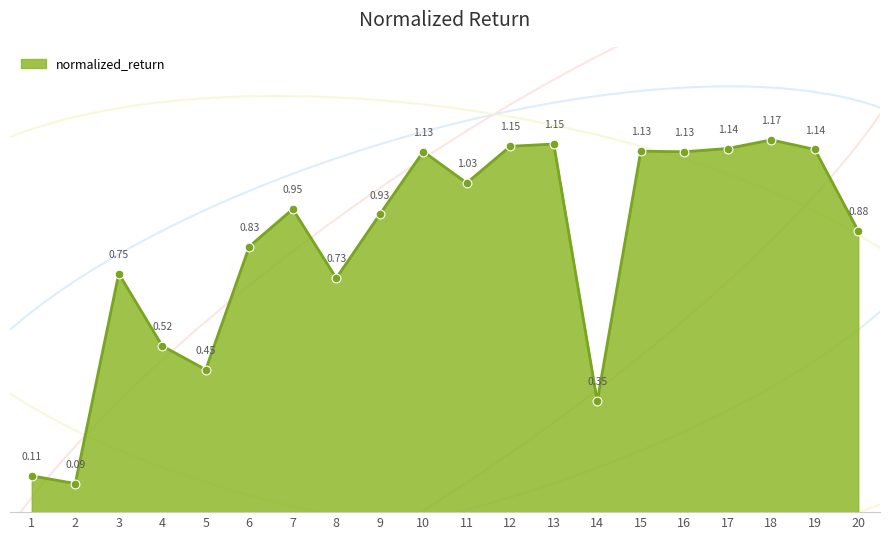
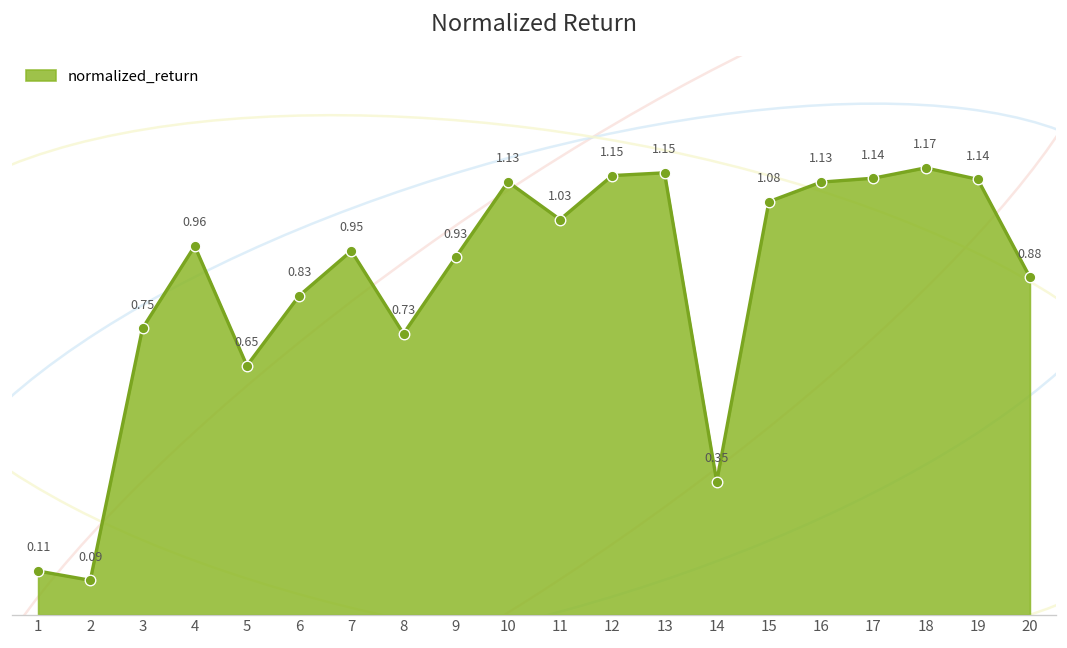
4: 0.52 -> 0.96
5: 0.45 -> 0.65
15: 1.13 -> 1.08
